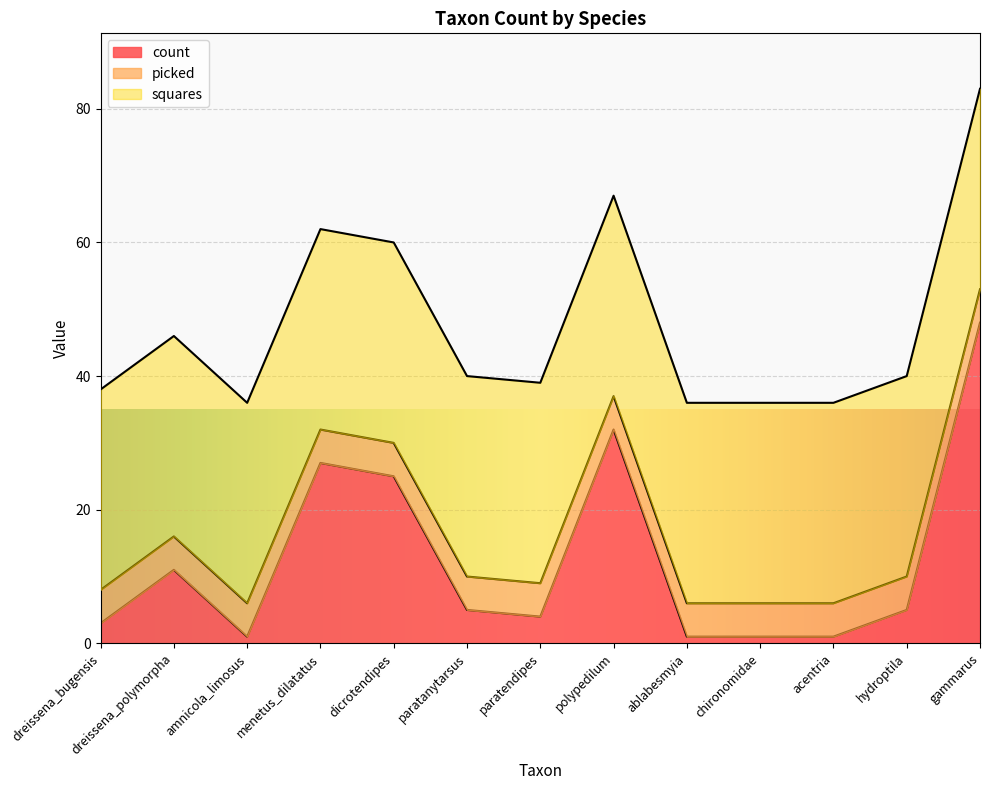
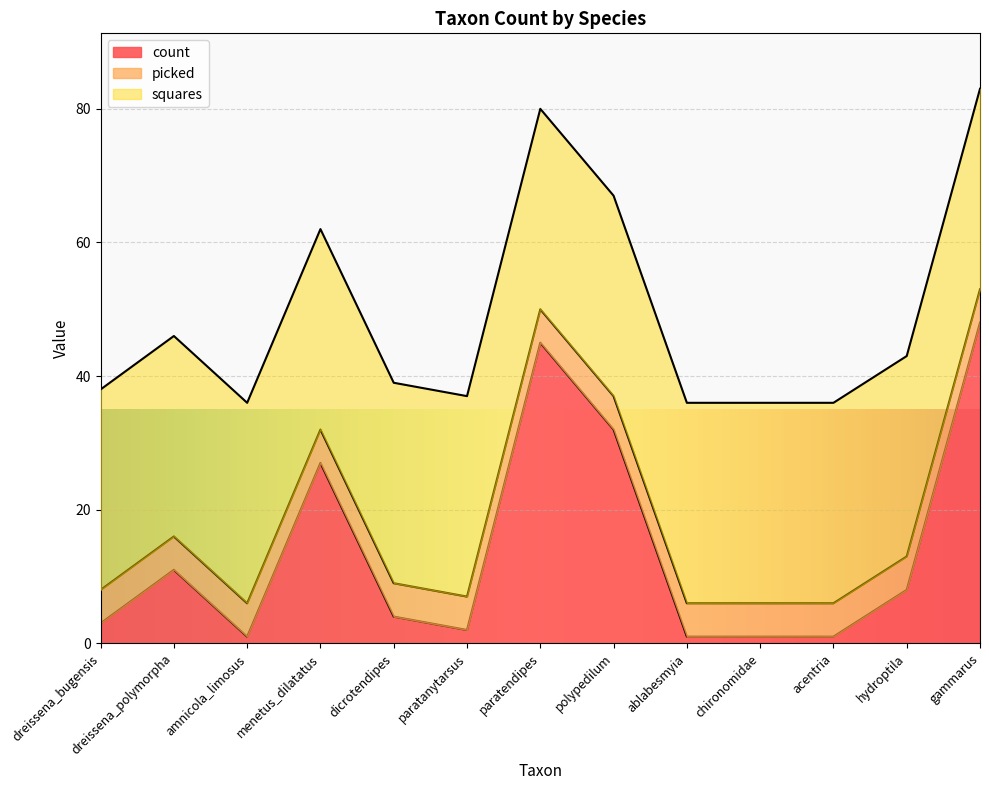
count, dicrotendipes: 25 -> 4
count, paratanytarsus: 5 -> 2
count, paratendipes: 4 -> 45
count, hydroptila: 5 -> 8
